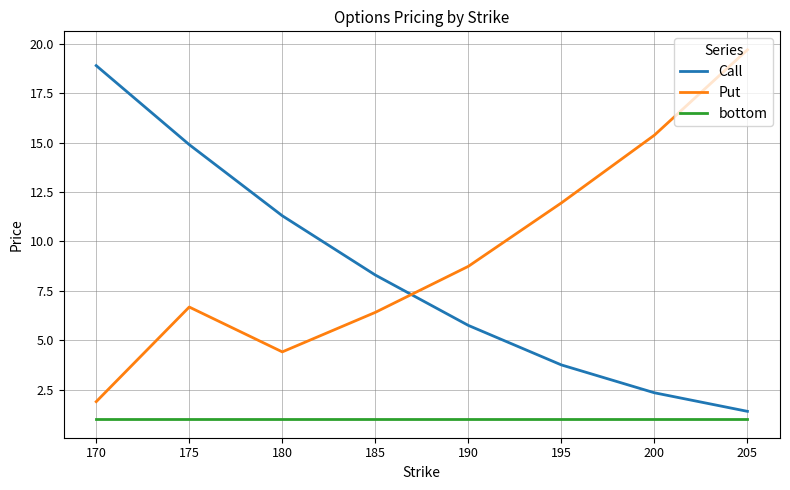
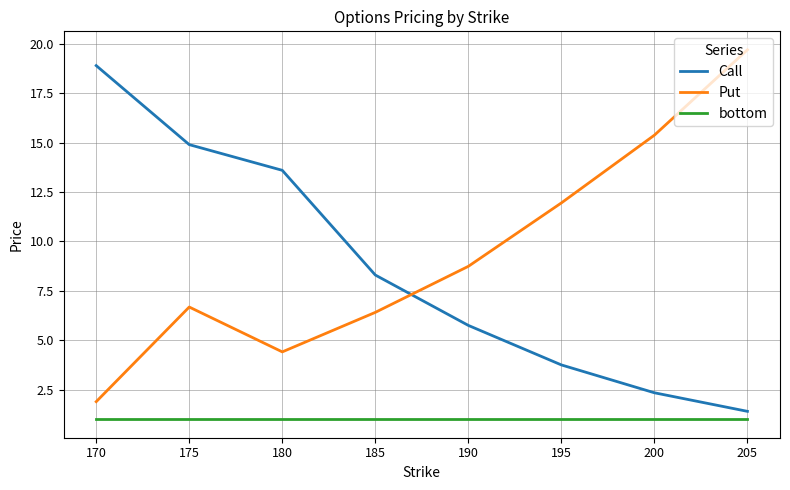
Call, 180: 11.3 -> 13.6
